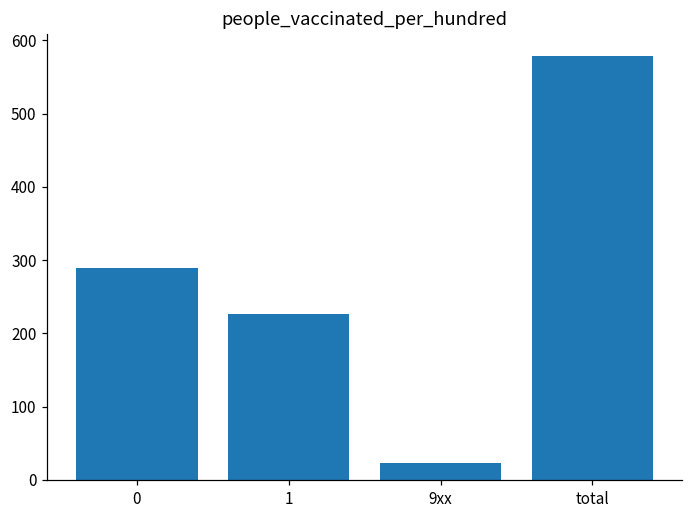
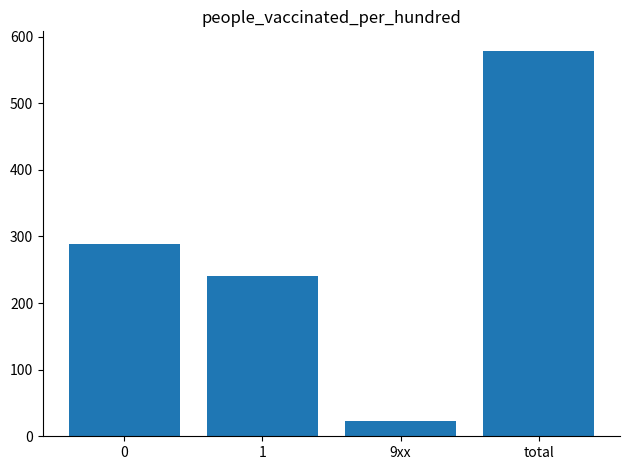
1: 230 -> 240
